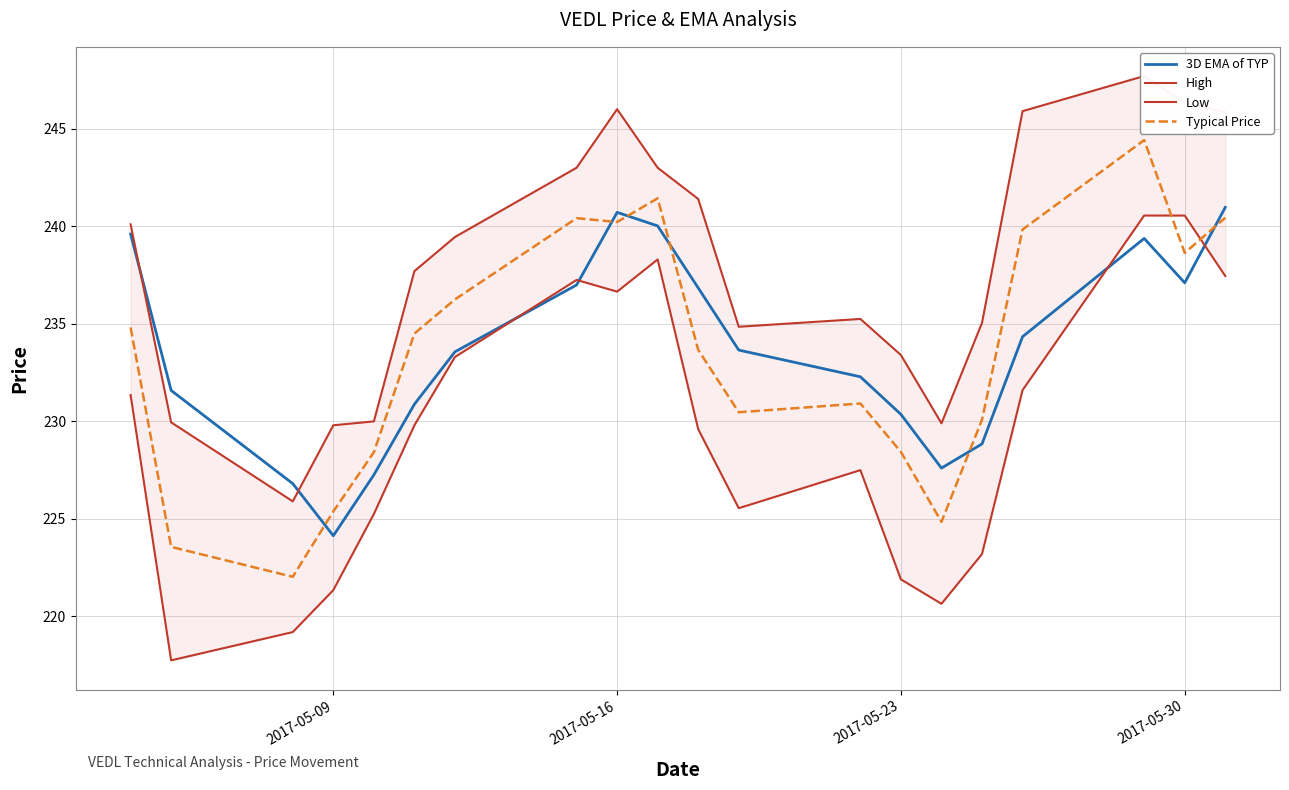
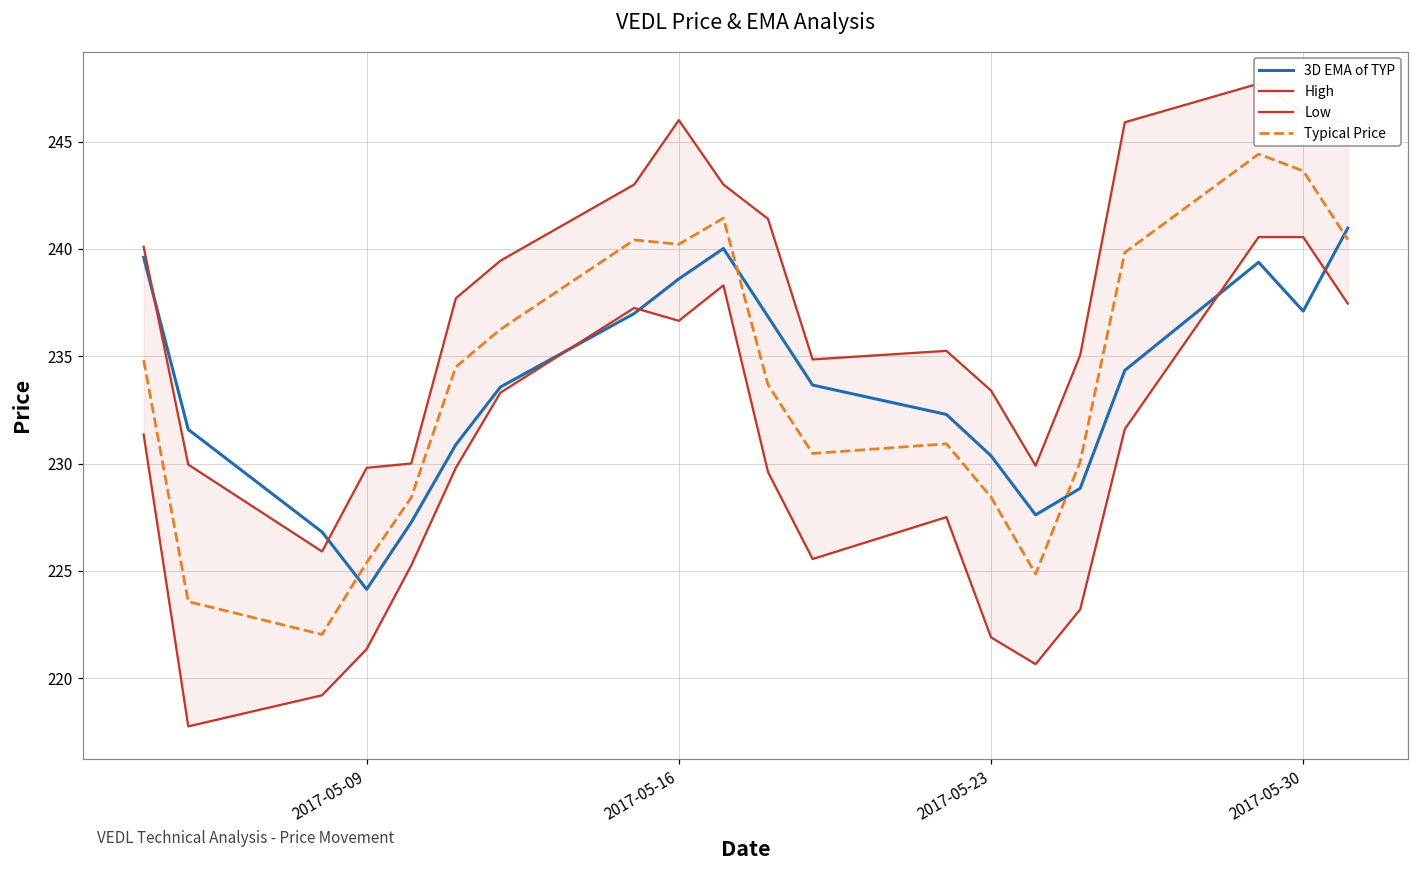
3D EMA of TYP, 2017-05-16: 240.7 -> 238.6
Typical Price, 2017-05-30: 238.6 -> 243.6
